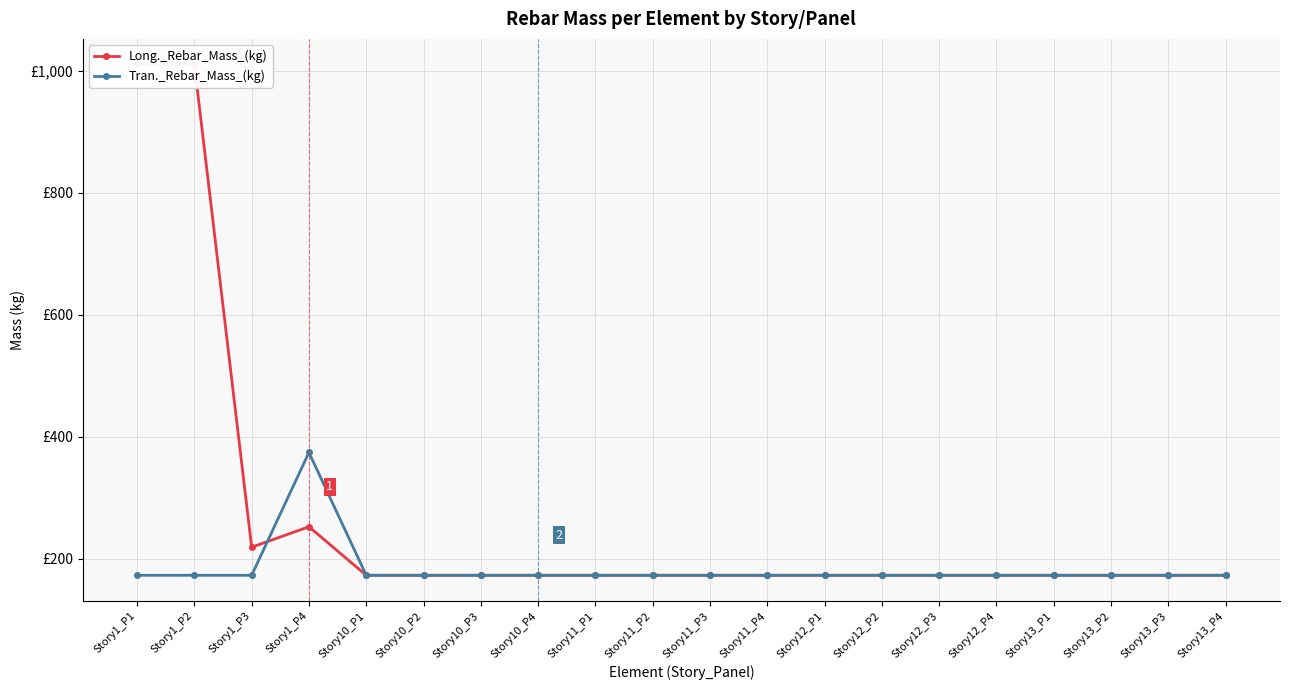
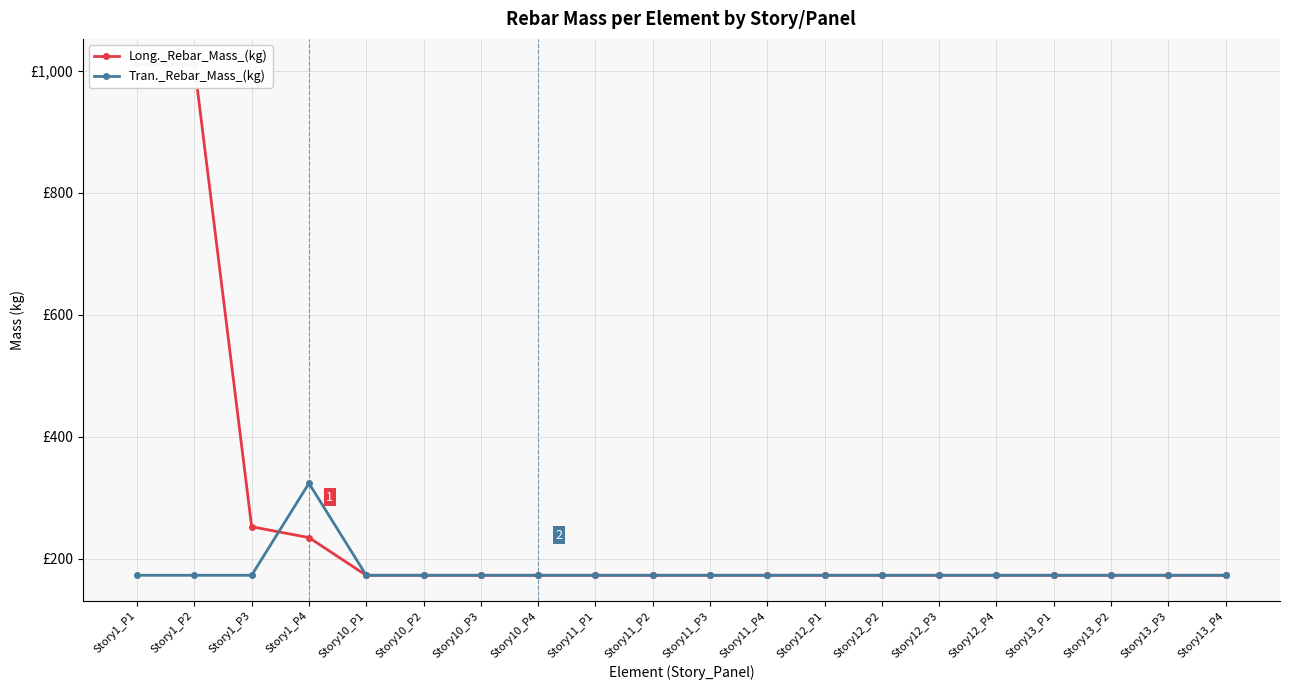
Long._Rebar_Mass_(kg), Story1_P3: £220 -> £250
Long._Rebar_Mass_(kg), Story1_P4: £250 -> £230
Tran._Rebar_Mass_(kg), Story1_P4: £370 -> £320
